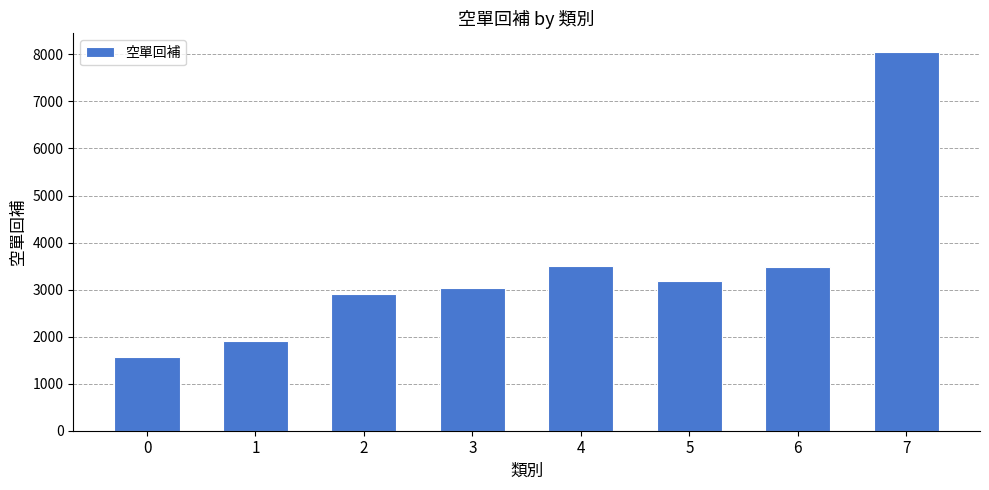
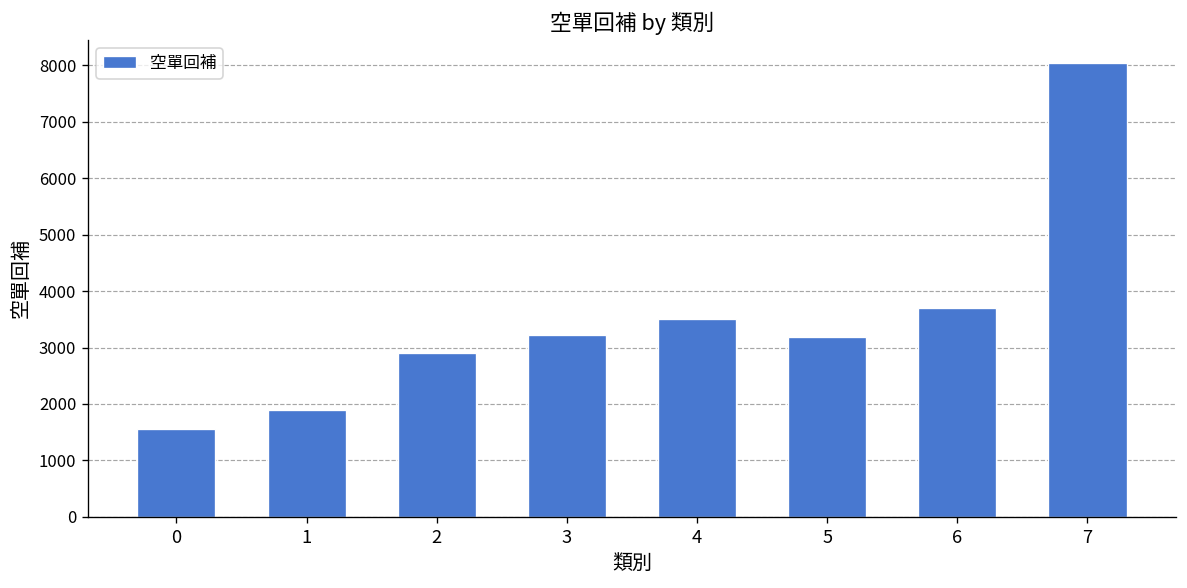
3: 3000 -> 3200
6: 3500 -> 3700
